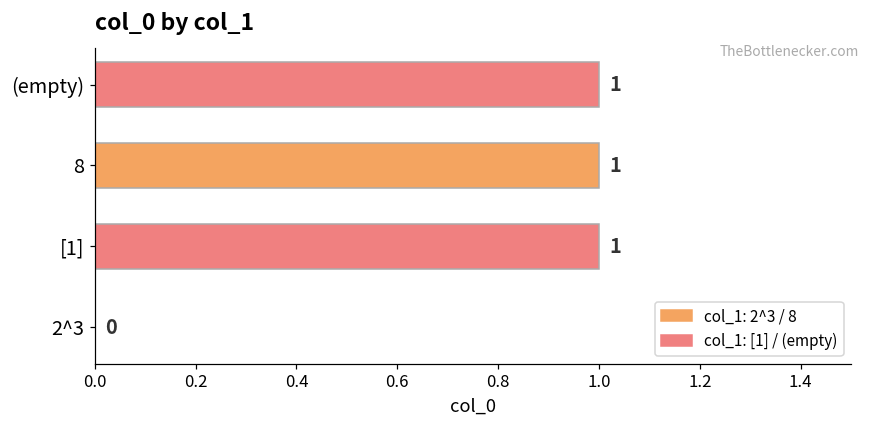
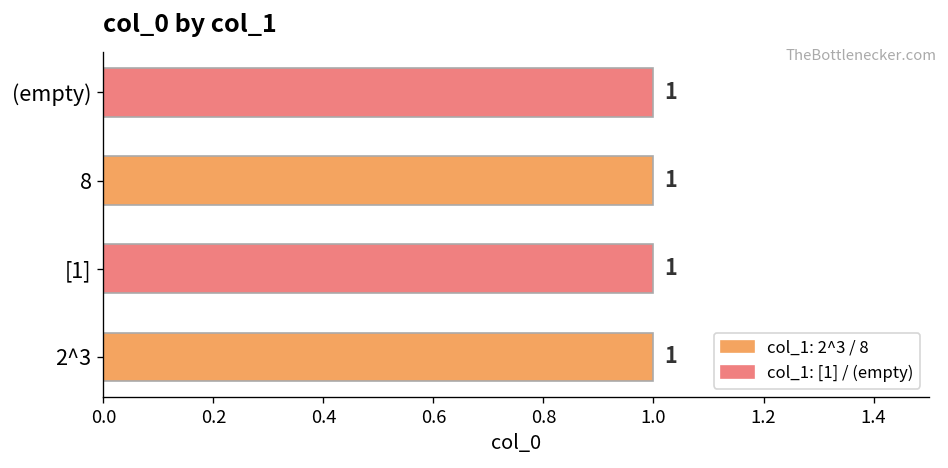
2^3: 0 -> 1
